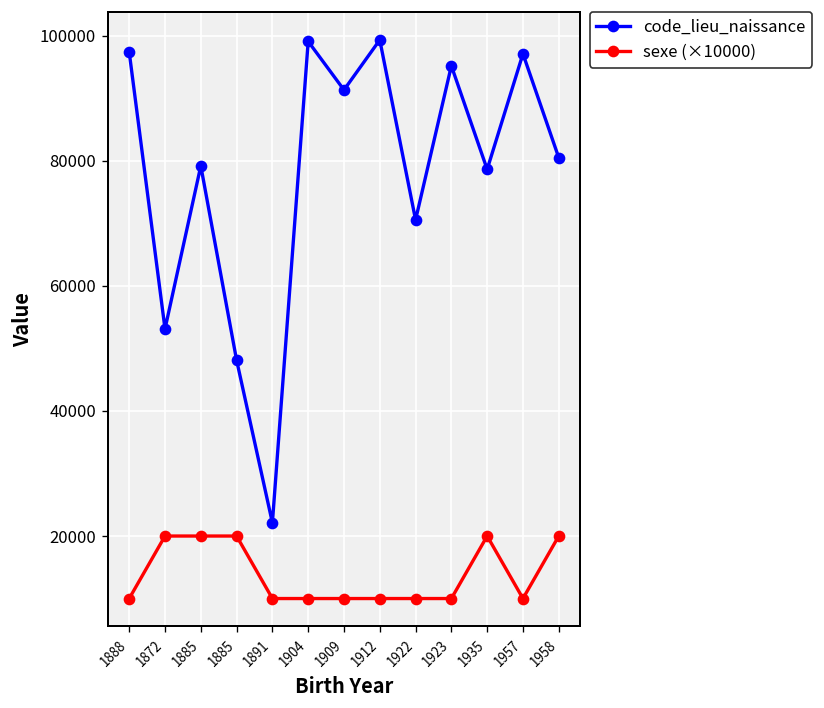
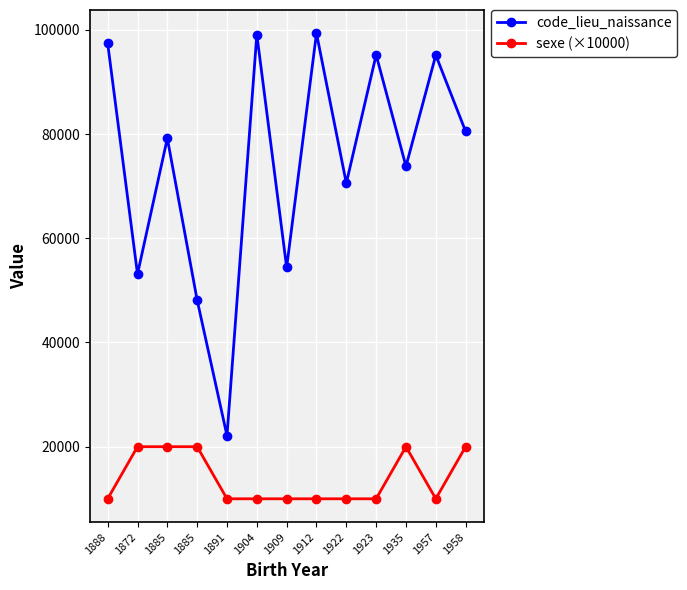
code_lieu_naissance, 1909: 91000 -> 54000
code_lieu_naissance, 1935: 79000 -> 74000
code_lieu_naissance, 1957: 97000 -> 95000
